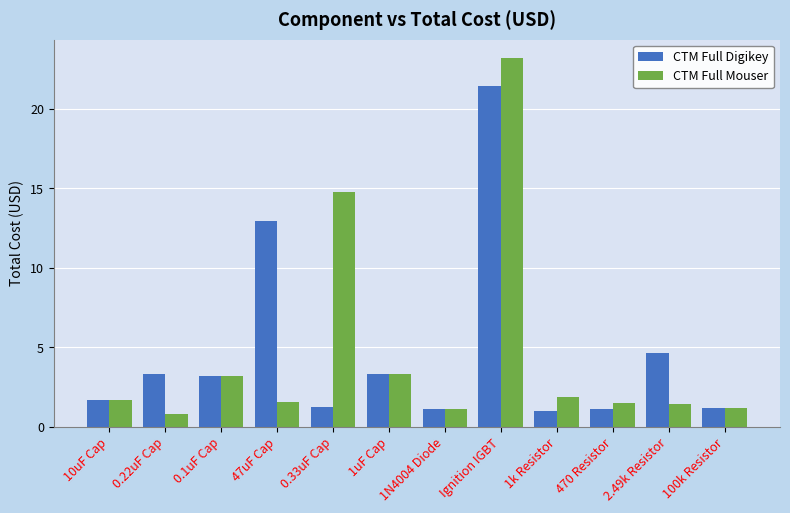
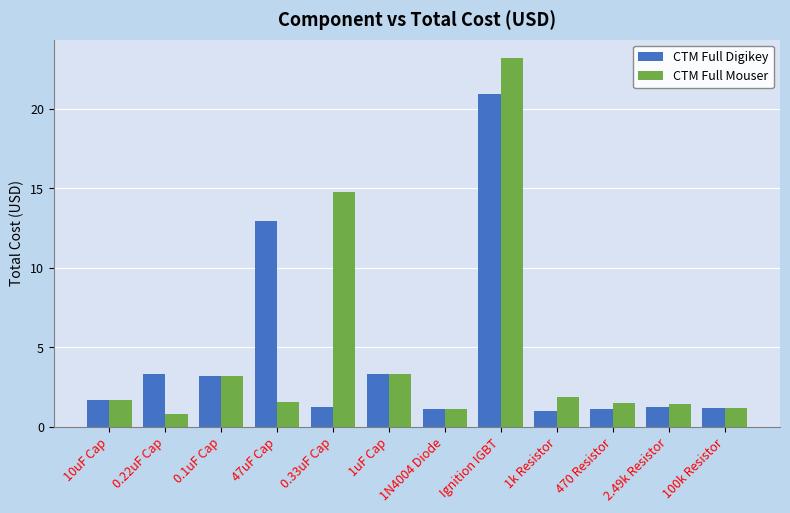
CTM Full Digikey, Ignition IGBT: 21.5 -> 21.0
CTM Full Digikey, 2.49k Resistor: 4.7 -> 1.3
